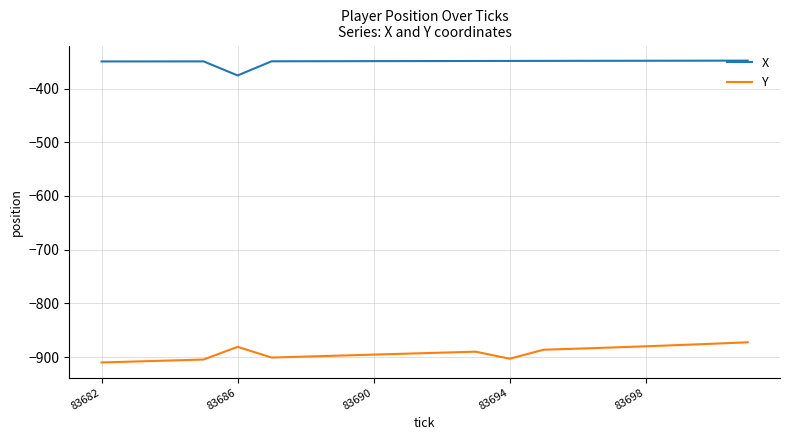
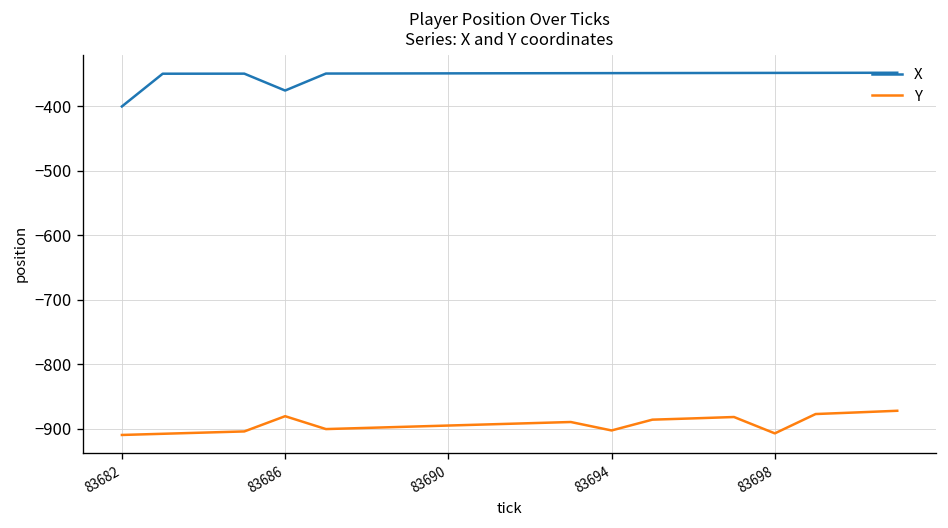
X, 83682: -350 -> -400
Y, 83698: -880 -> -910
